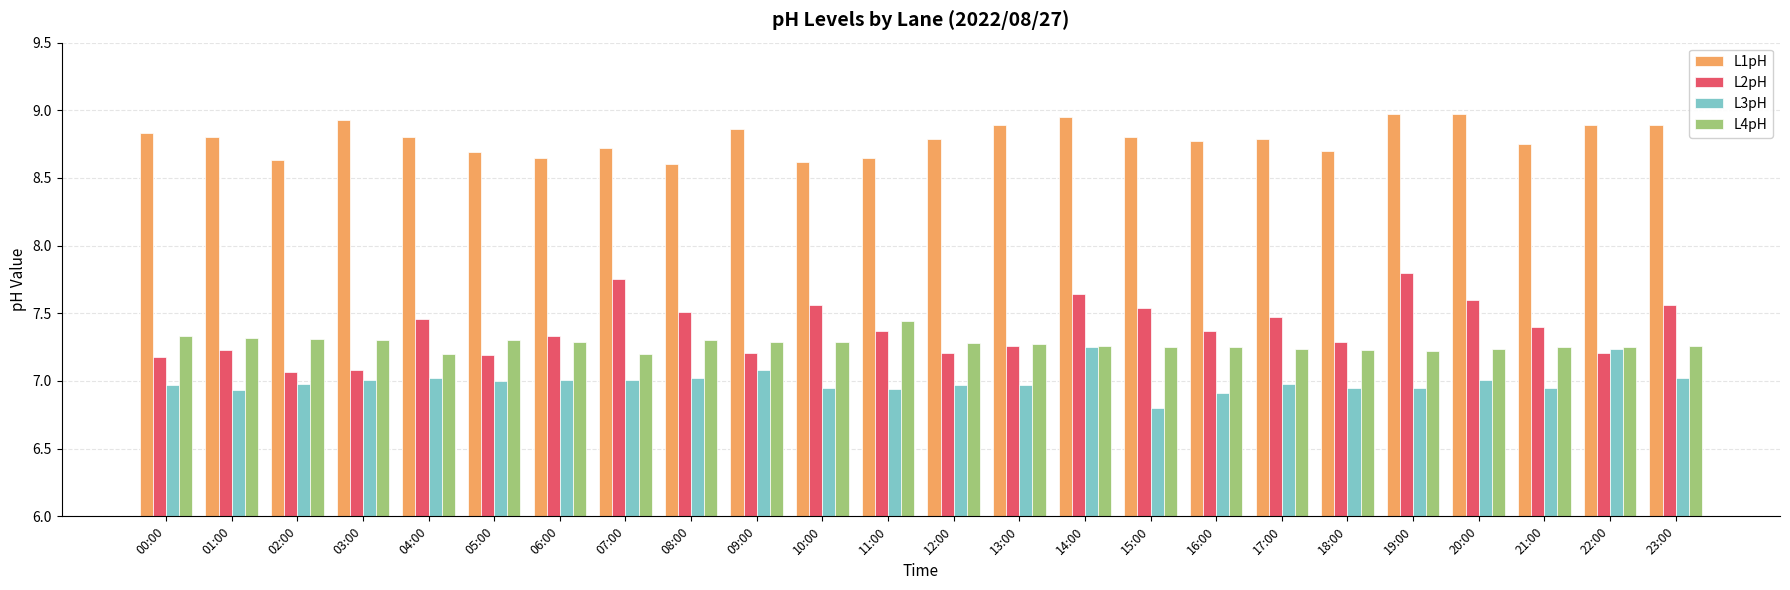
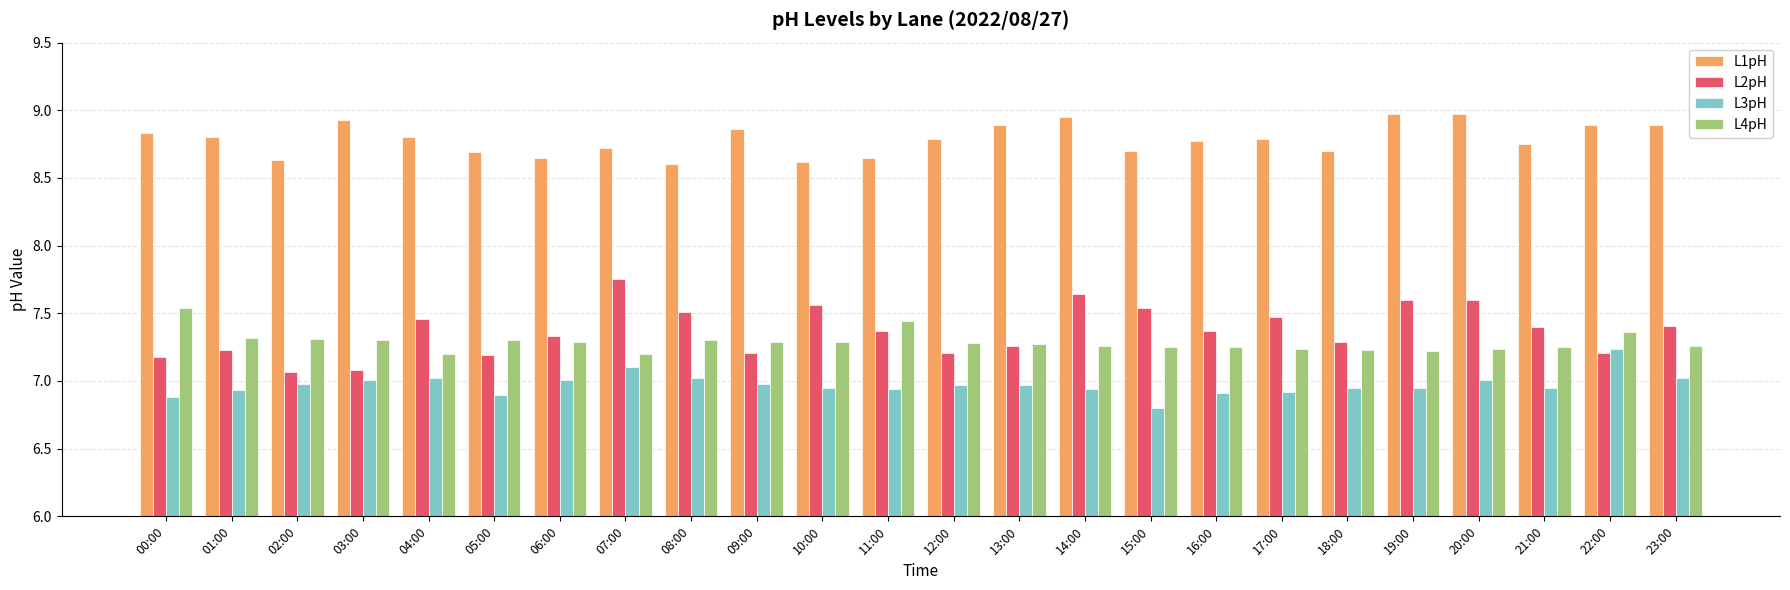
L3pH, 00:00: 6.97 -> 6.88
L4pH, 00:00: 7.33 -> 7.54
L3pH, 05:00: 7.0 -> 6.9
L3pH, 07:00: 7.01 -> 7.10
L3pH, 09:00: 7.08 -> 6.98
L3pH, 14:00: 7.25 -> 6.94
L1pH, 15:00: 8.8 -> 8.7
L3pH, 17:00: 6.98 -> 6.92
L2pH, 19:00: 7.8 -> 7.6
L4pH, 22:00: 7.25 -> 7.36
L2pH, 23:00: 7.56 -> 7.41
